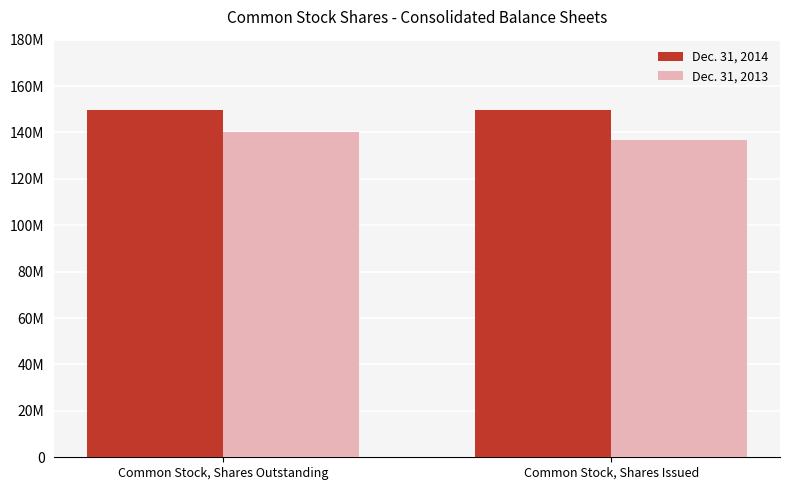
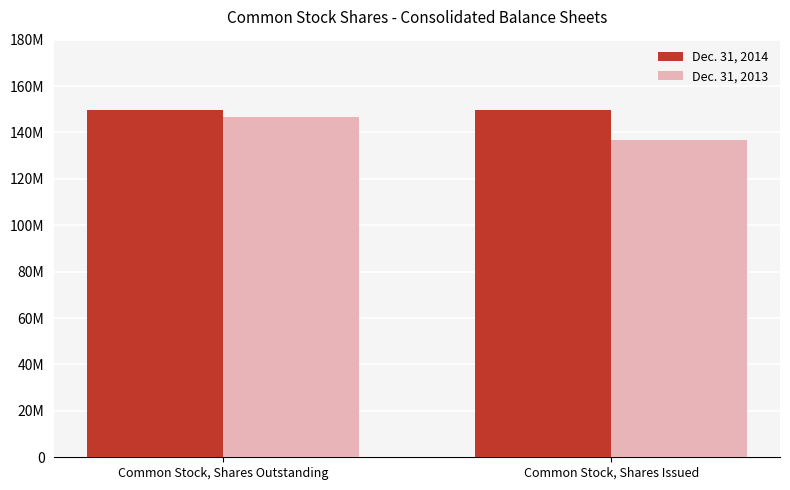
Dec. 31, 2013, Common Stock, Shares Outstanding: 140000000 -> 146000000
